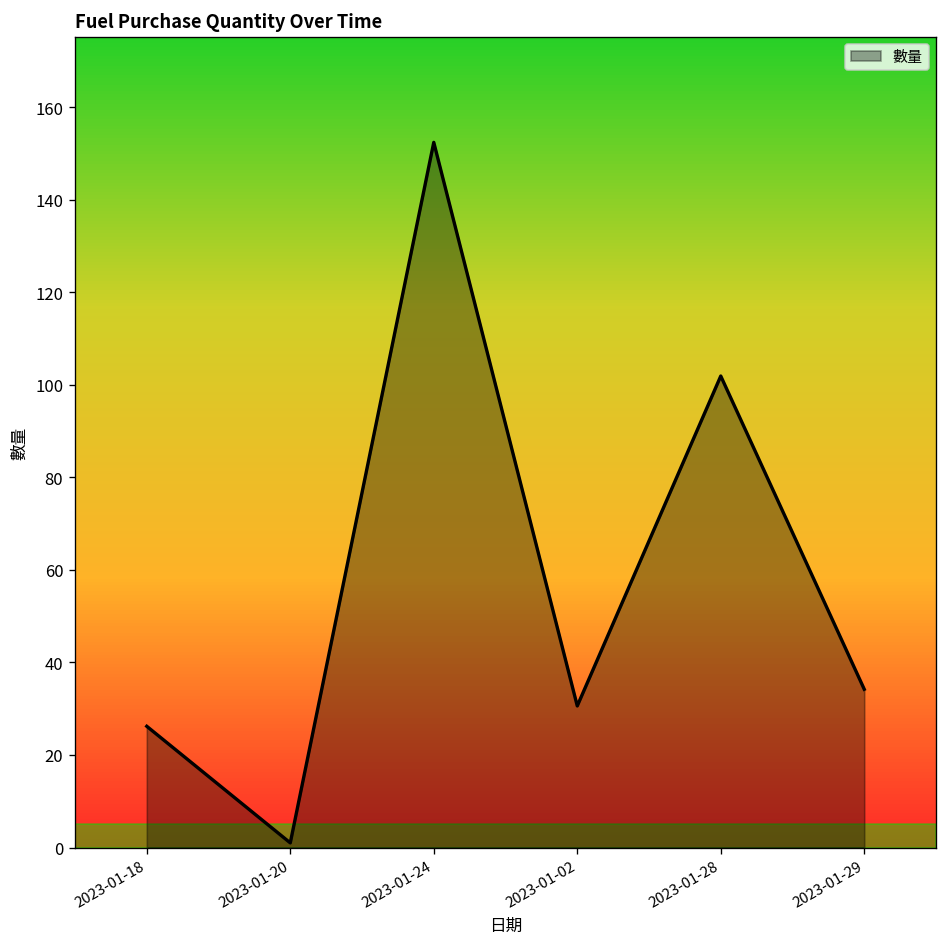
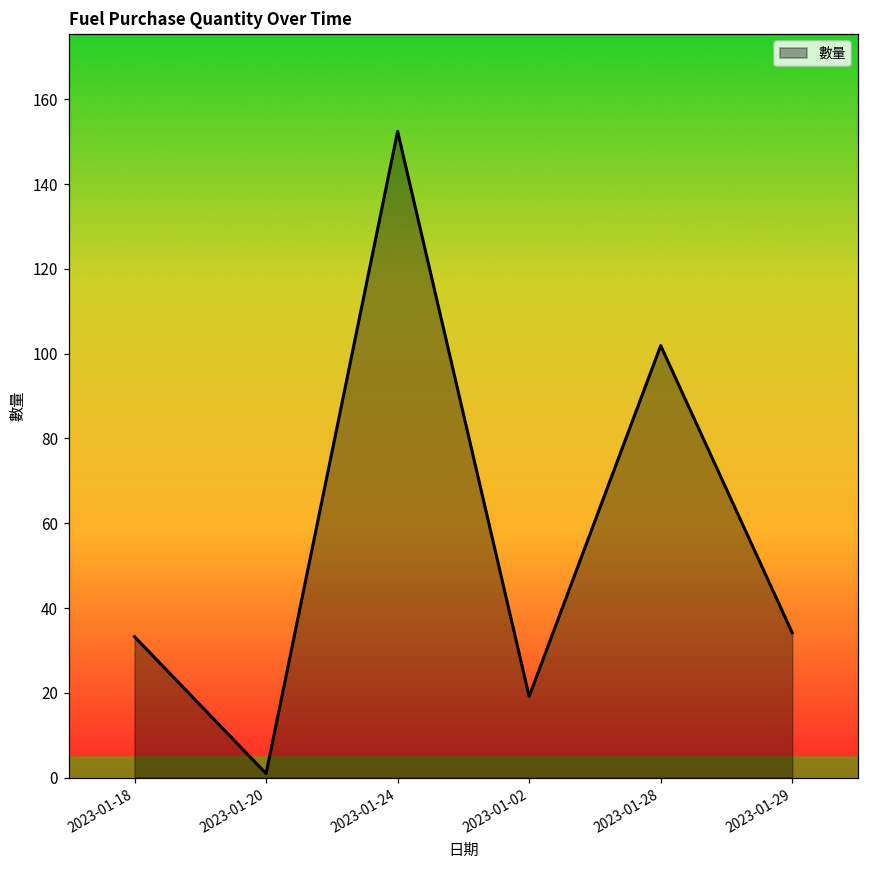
2023-01-18: 26 -> 33
2023-01-02: 31 -> 19
